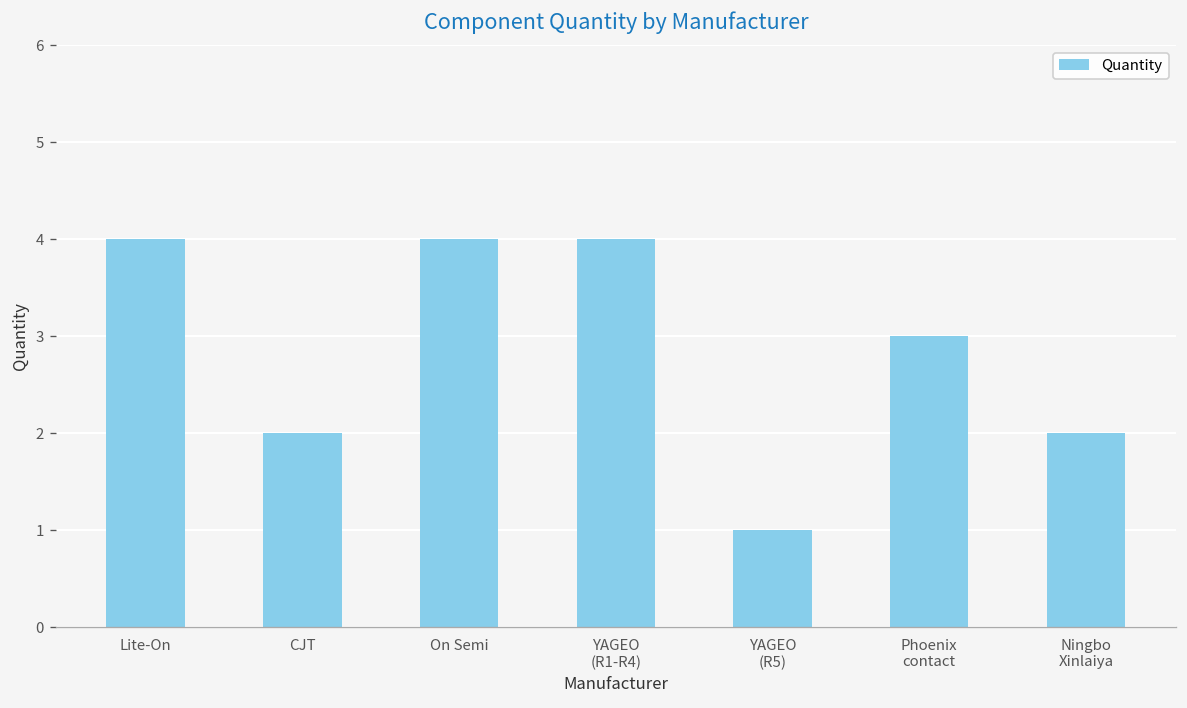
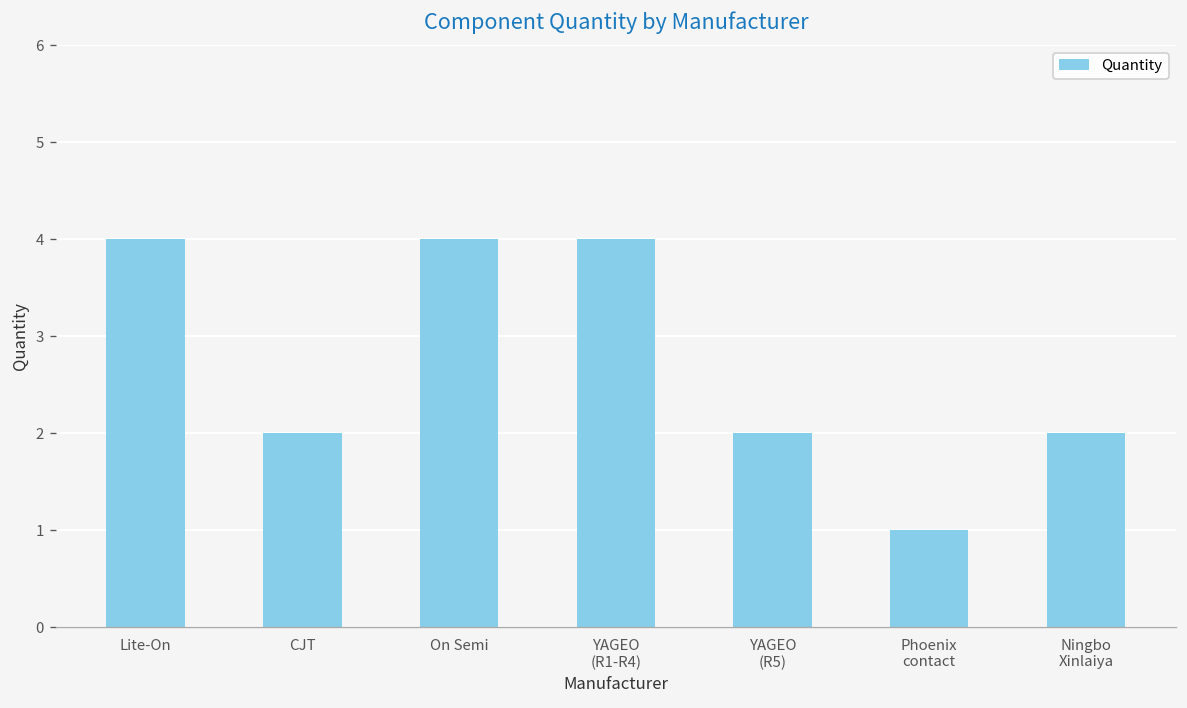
YAGEO (R5): 1 -> 2
Phoenix contact: 3 -> 1
